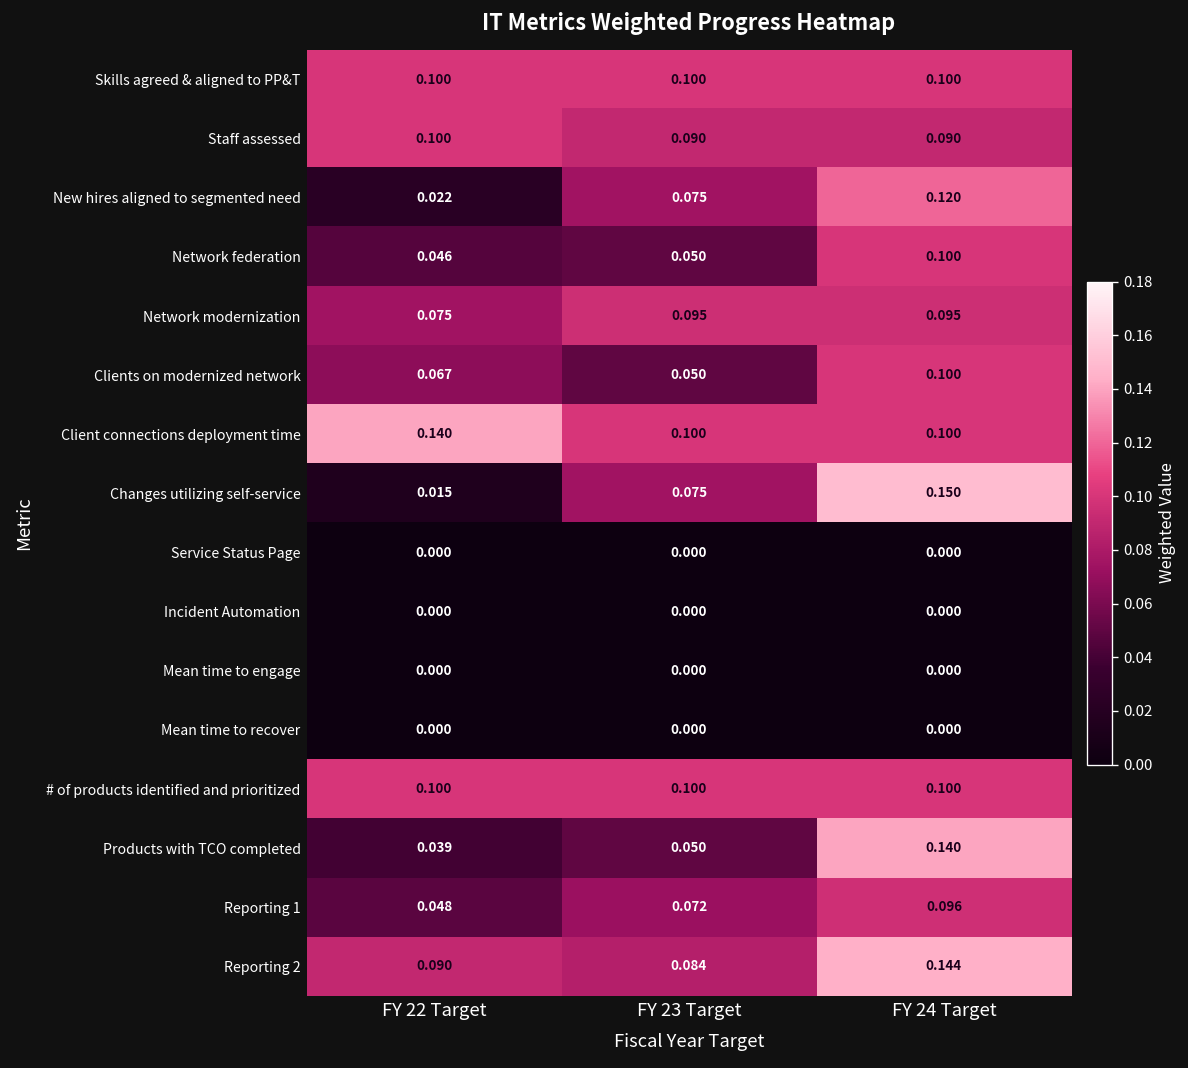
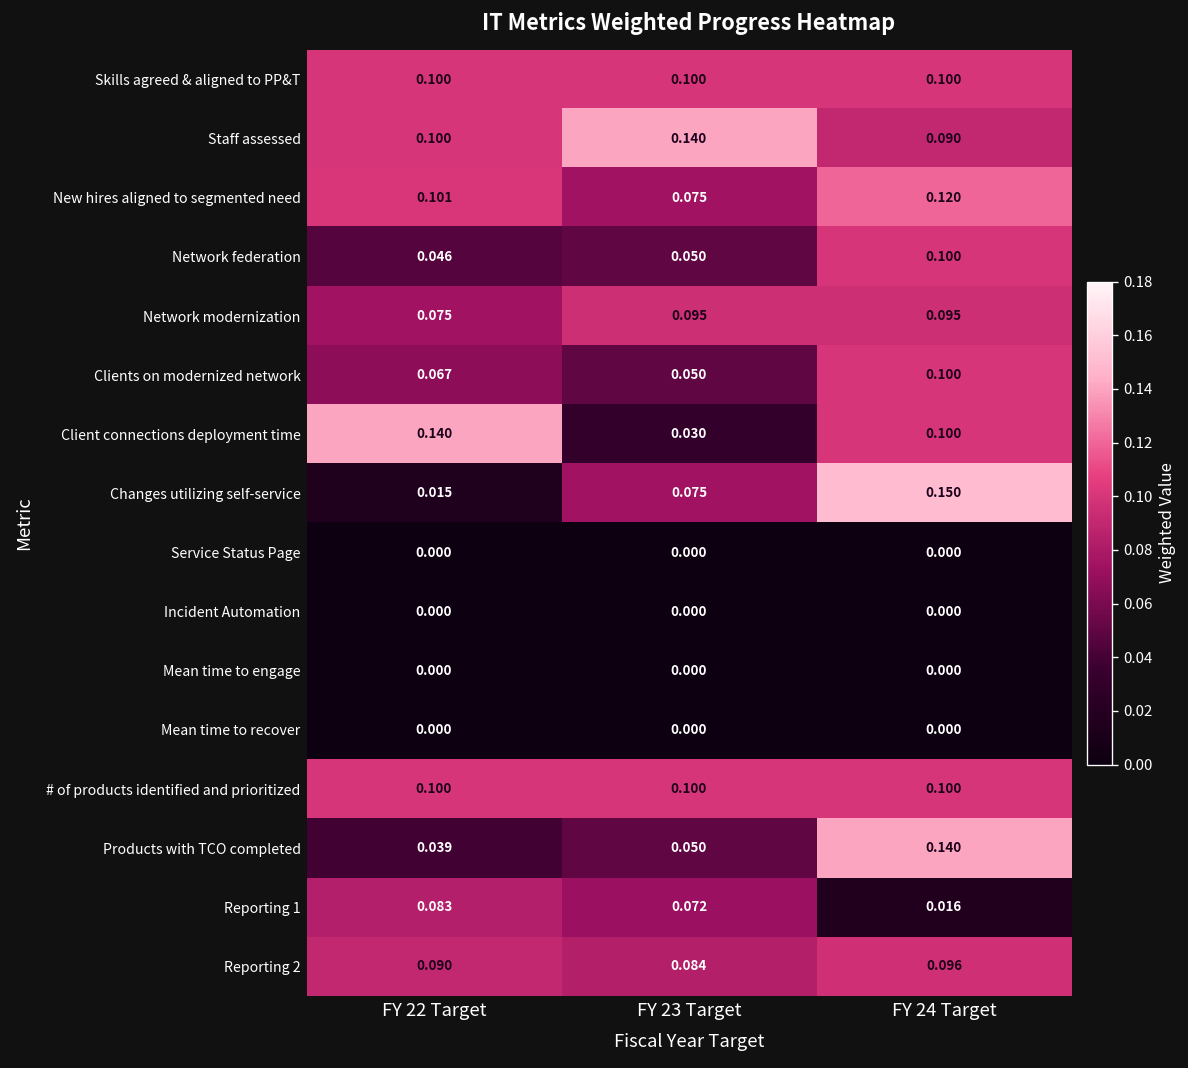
Staff assessed, FY 23 Target: 0.090 -> 0.140
New hires aligned to segmented need, FY 22 Target: 0.022 -> 0.101
Client connections deployment time, FY 23 Target: 0.100 -> 0.030
Reporting 1, FY 22 Target: 0.048 -> 0.083
Reporting 1, FY 24 Target: 0.096 -> 0.016
Reporting 2, FY 24 Target: 0.144 -> 0.096
